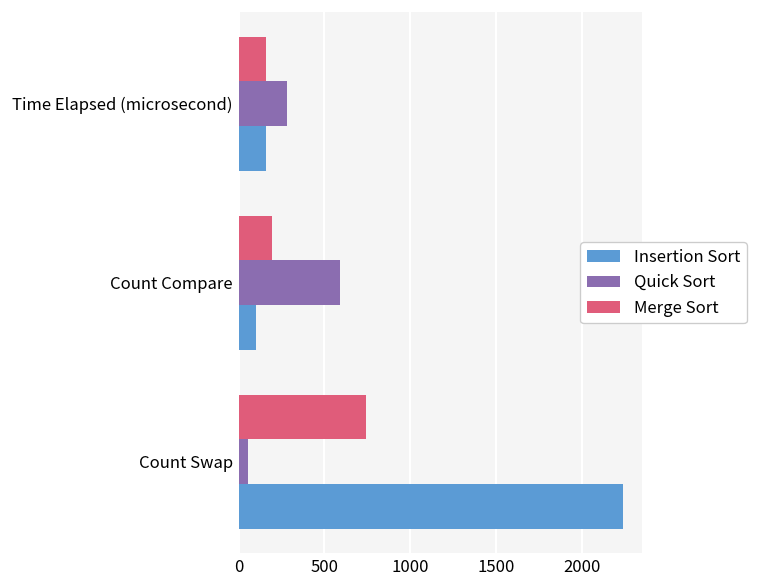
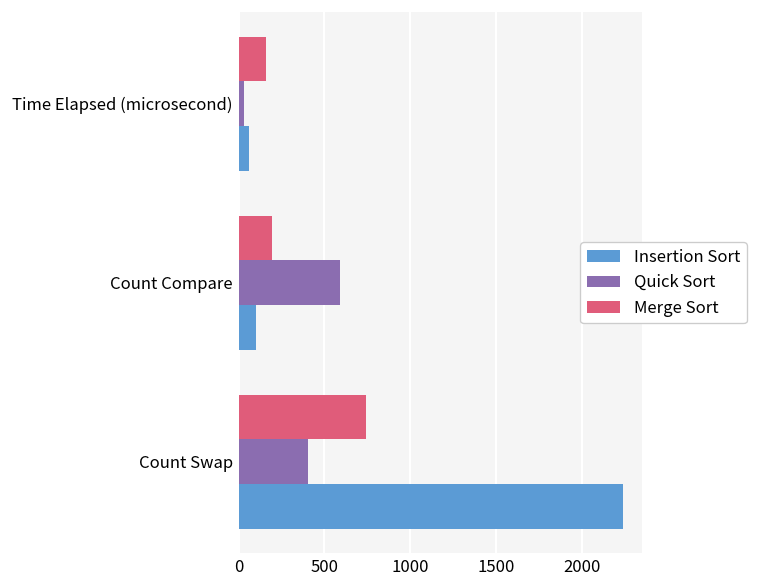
Quick Sort, Time Elapsed (microsecond): 280 -> 30
Insertion Sort, Time Elapsed (microsecond): 160 -> 60
Quick Sort, Count Swap: 50 -> 410
